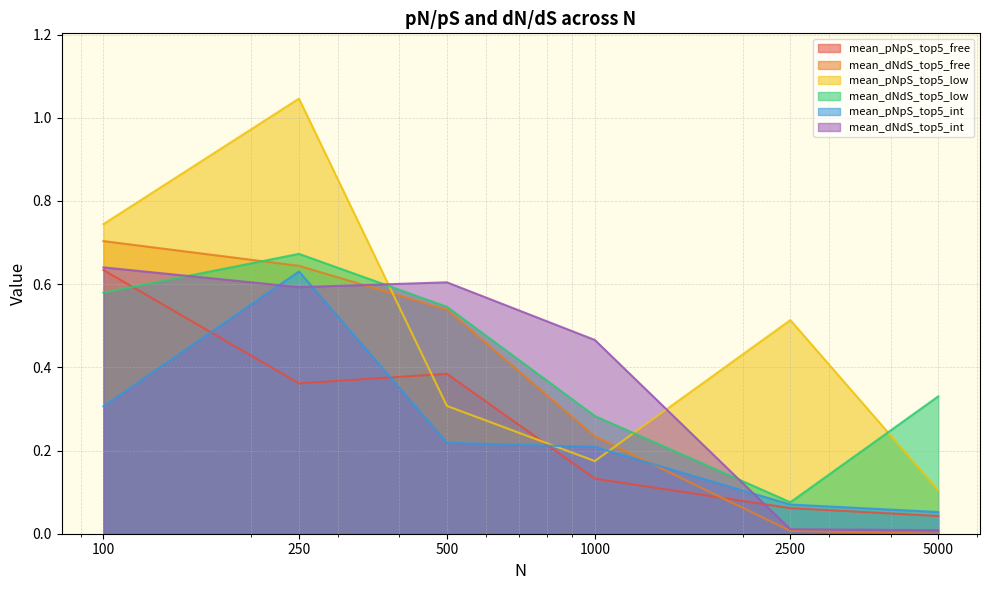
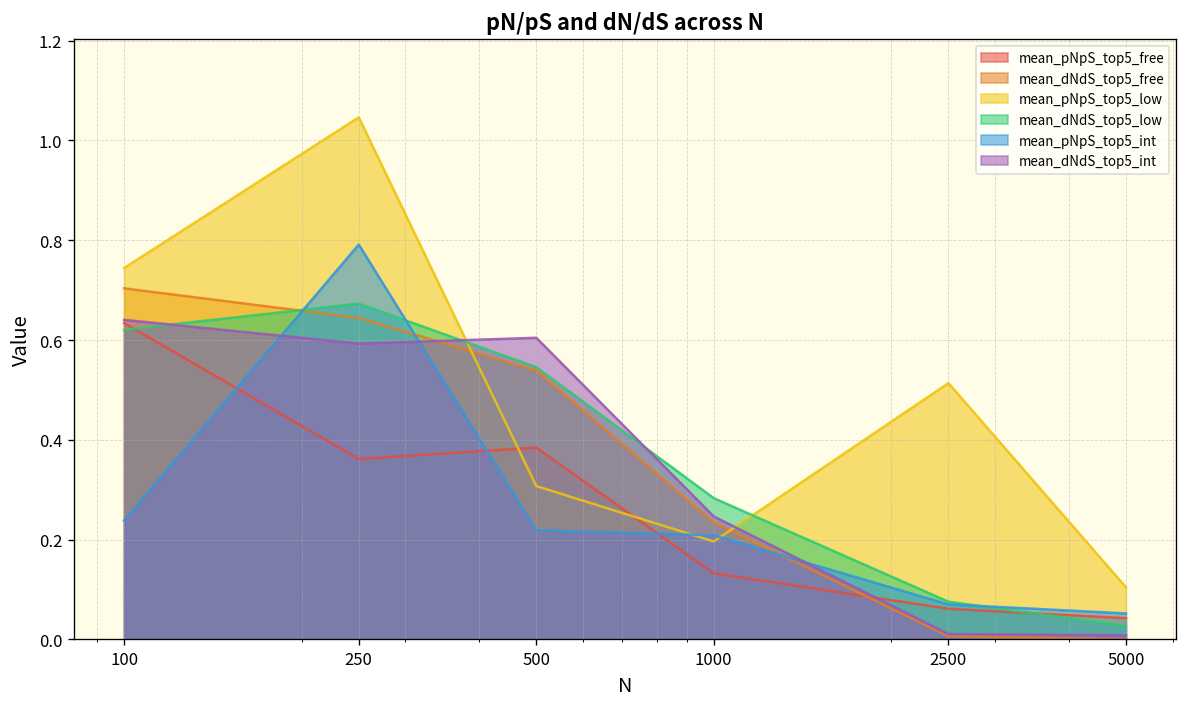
mean_dNdS_top5_low, 100: 0.58 -> 0.62
mean_pNpS_top5_int, 100: 0.31 -> 0.24
mean_pNpS_top5_int, 250: 0.63 -> 0.79
mean_pNpS_top5_low, 1000: 0.17 -> 0.20
mean_dNdS_top5_int, 1000: 0.47 -> 0.25
mean_dNdS_top5_low, 5000: 0.33 -> 0.03
